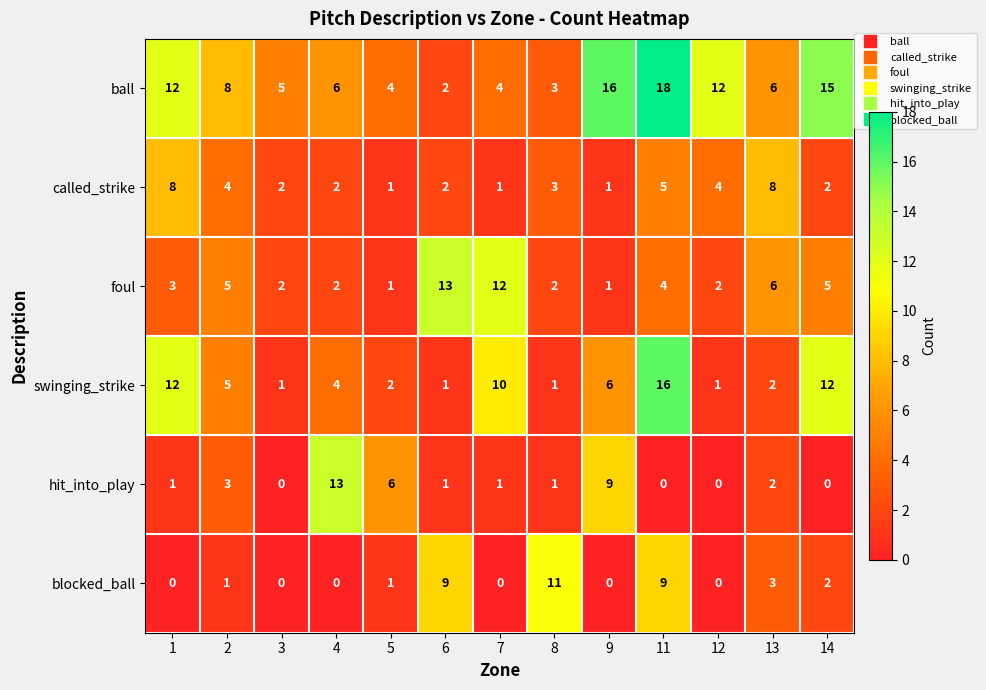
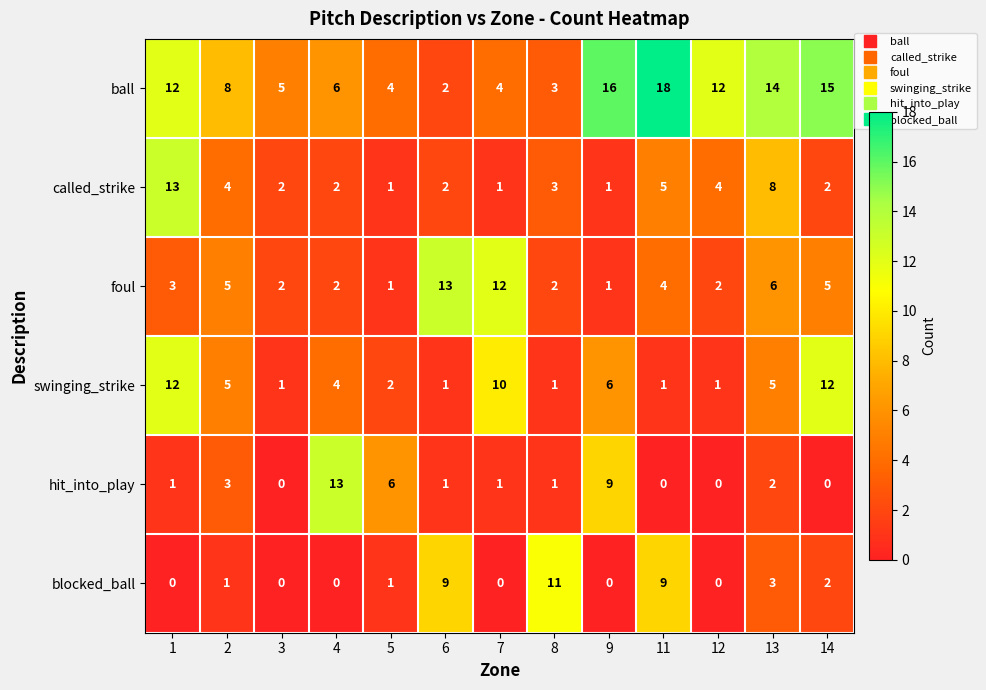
ball, 13: 6 -> 14
called_strike, 1: 8 -> 13
swinging_strike, 11: 16 -> 1
swinging_strike, 13: 2 -> 5
